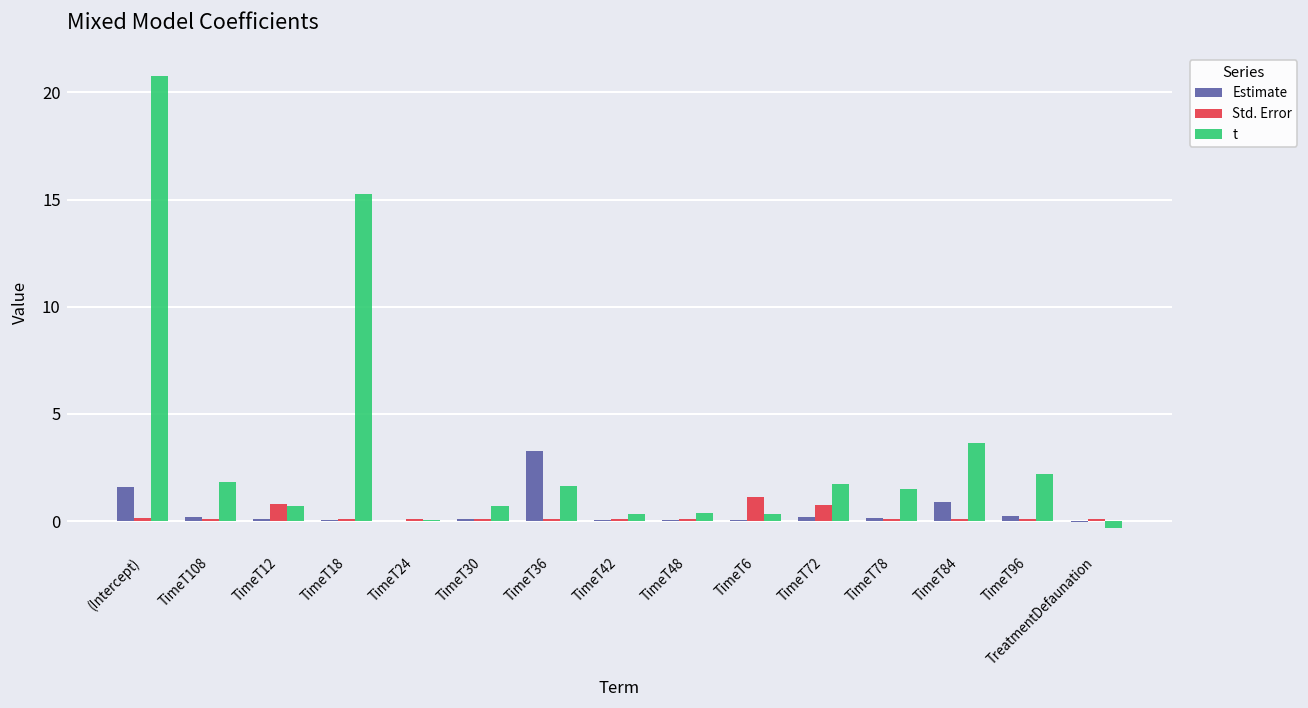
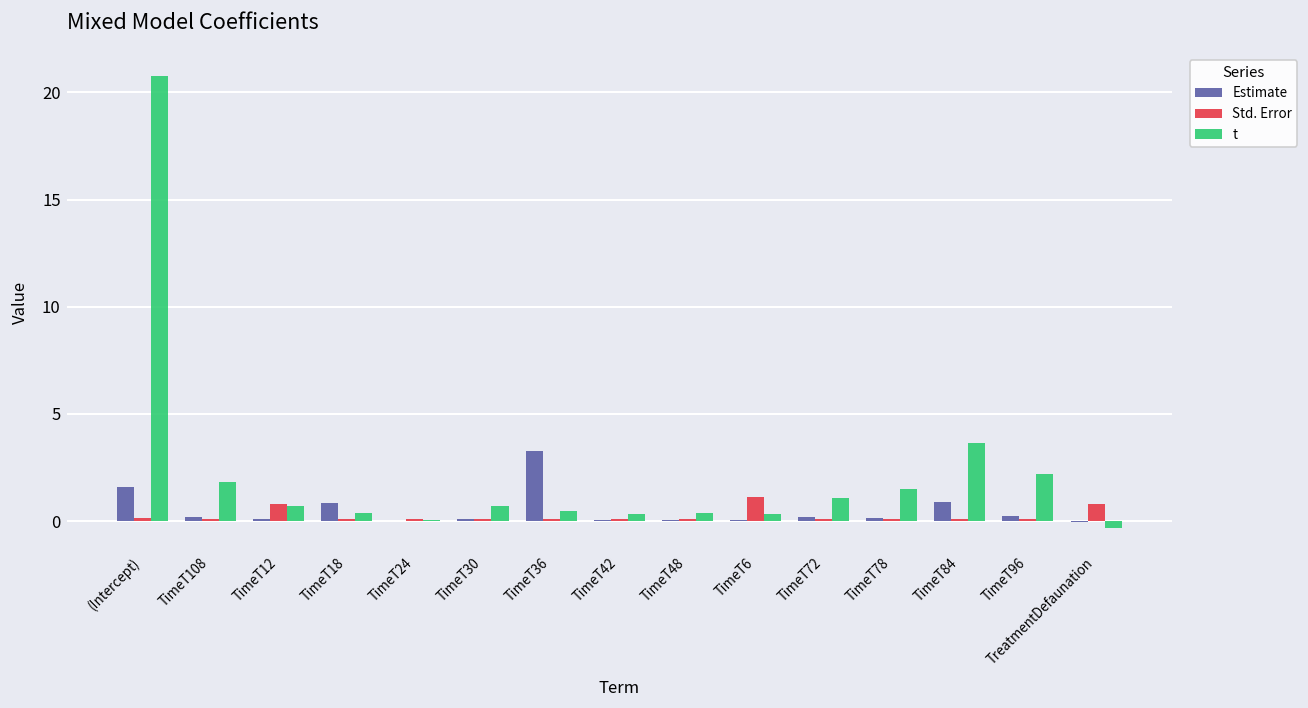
Estimate, TimeT18: 0.0 -> 0.9
t, TimeT18: 15.2 -> 0.4
t, TimeT36: 1.7 -> 0.5
Std. Error, TimeT72: 0.8 -> 0.1
t, TimeT72: 1.7 -> 1.1
Std. Error, TreatmentDefaunation: 0.1 -> 0.8
